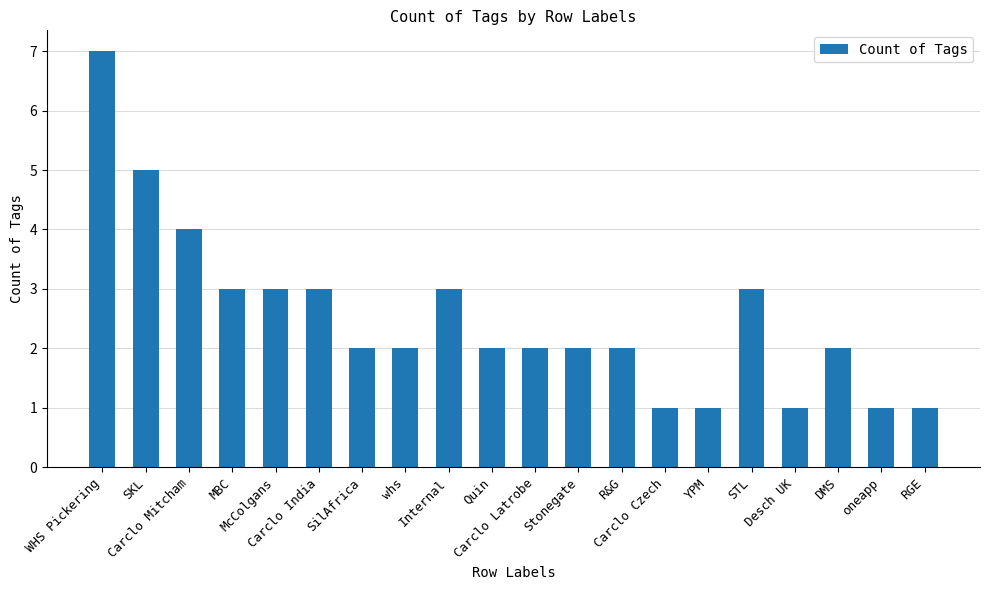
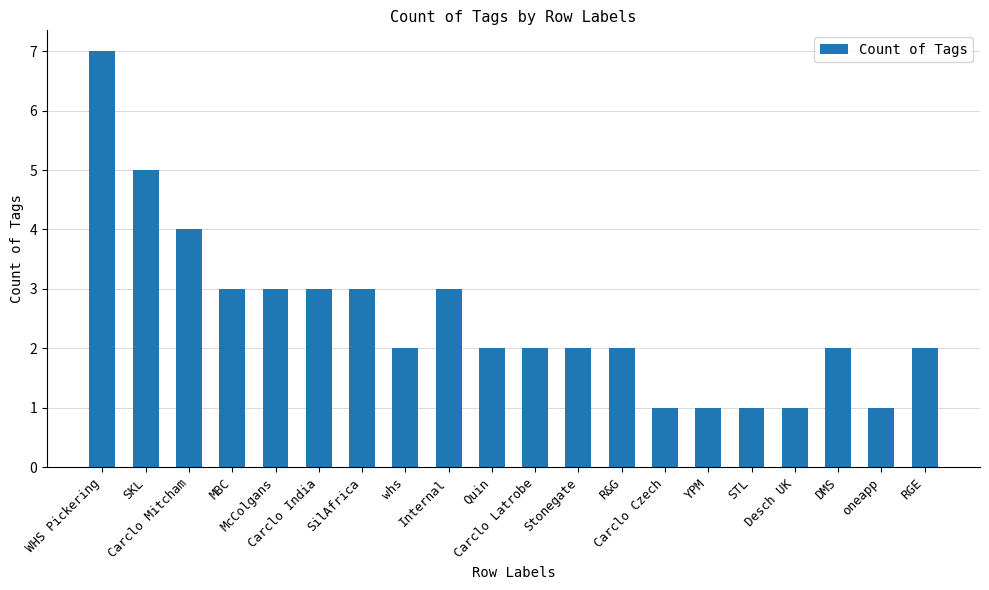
SilAfrica: 2 -> 3
STL: 3 -> 1
RGE: 1 -> 2
